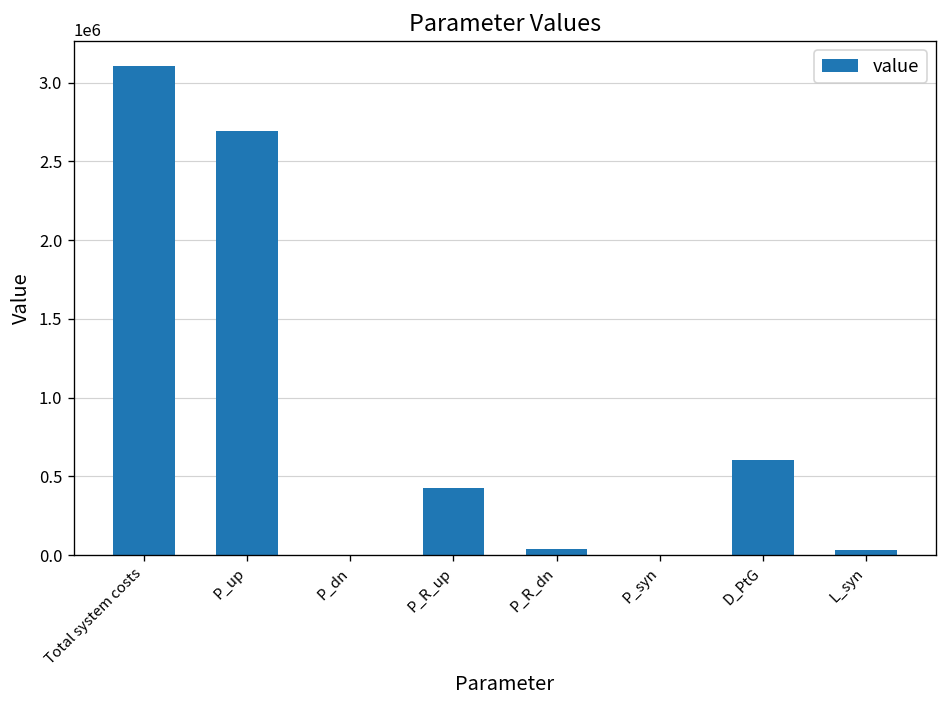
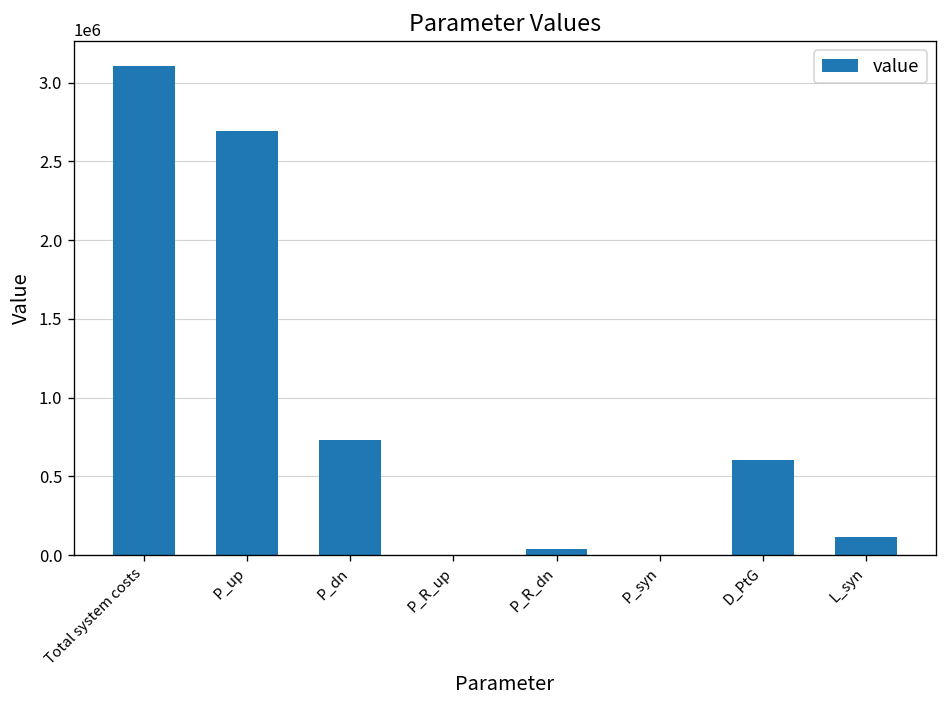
P_dn: 0 -> 730000
P_R_up: 430000 -> 0
L_syn: 30000 -> 110000
